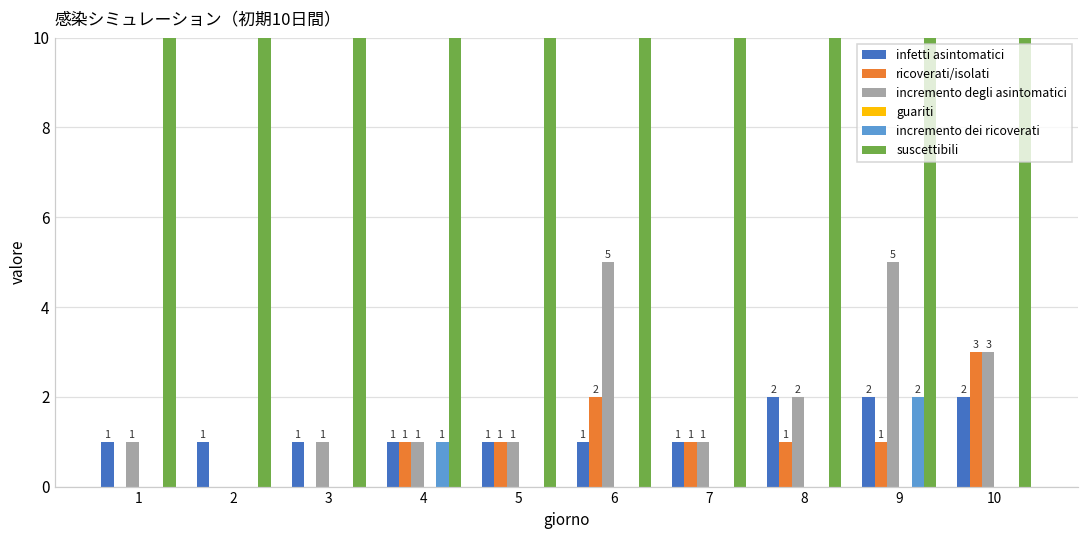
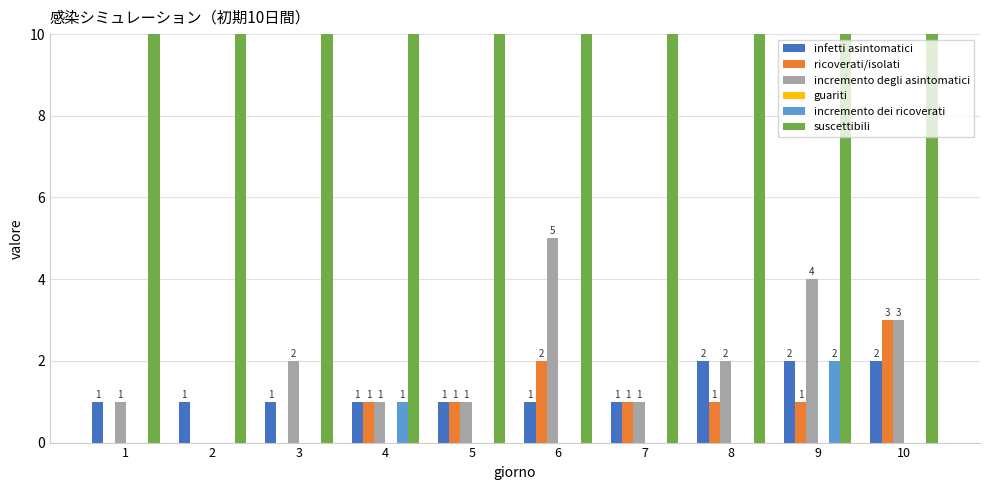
incremento degli asintomatici, 3: 1 -> 2
incremento degli asintomatici, 9: 5 -> 4
